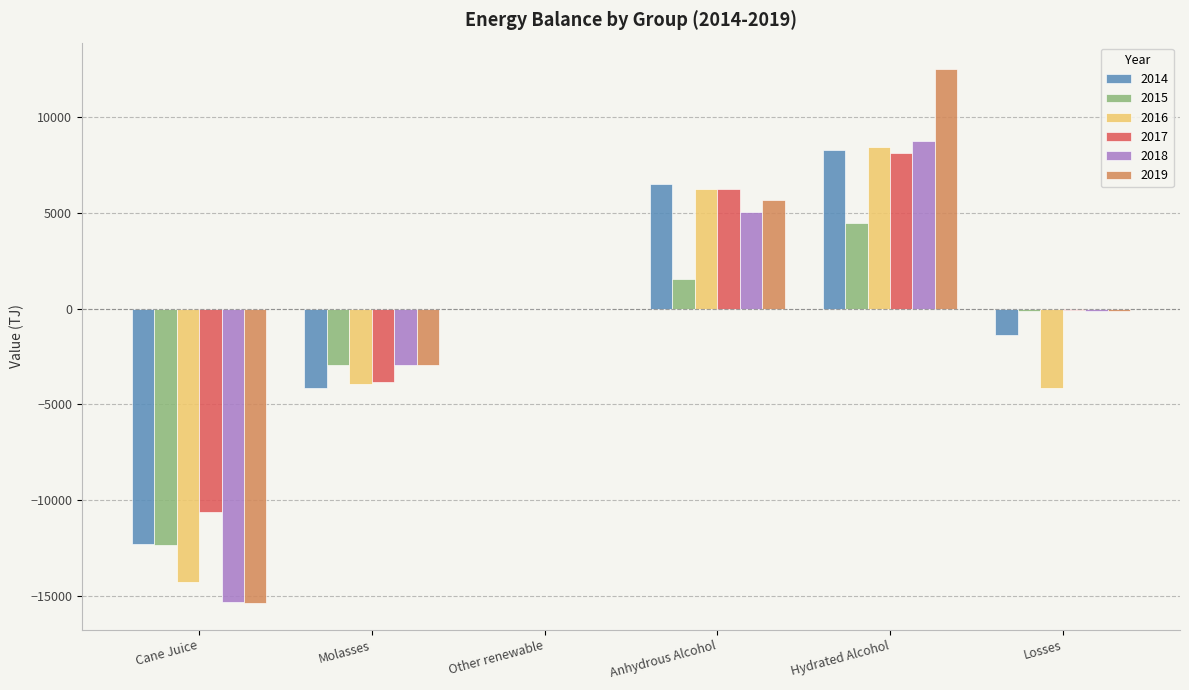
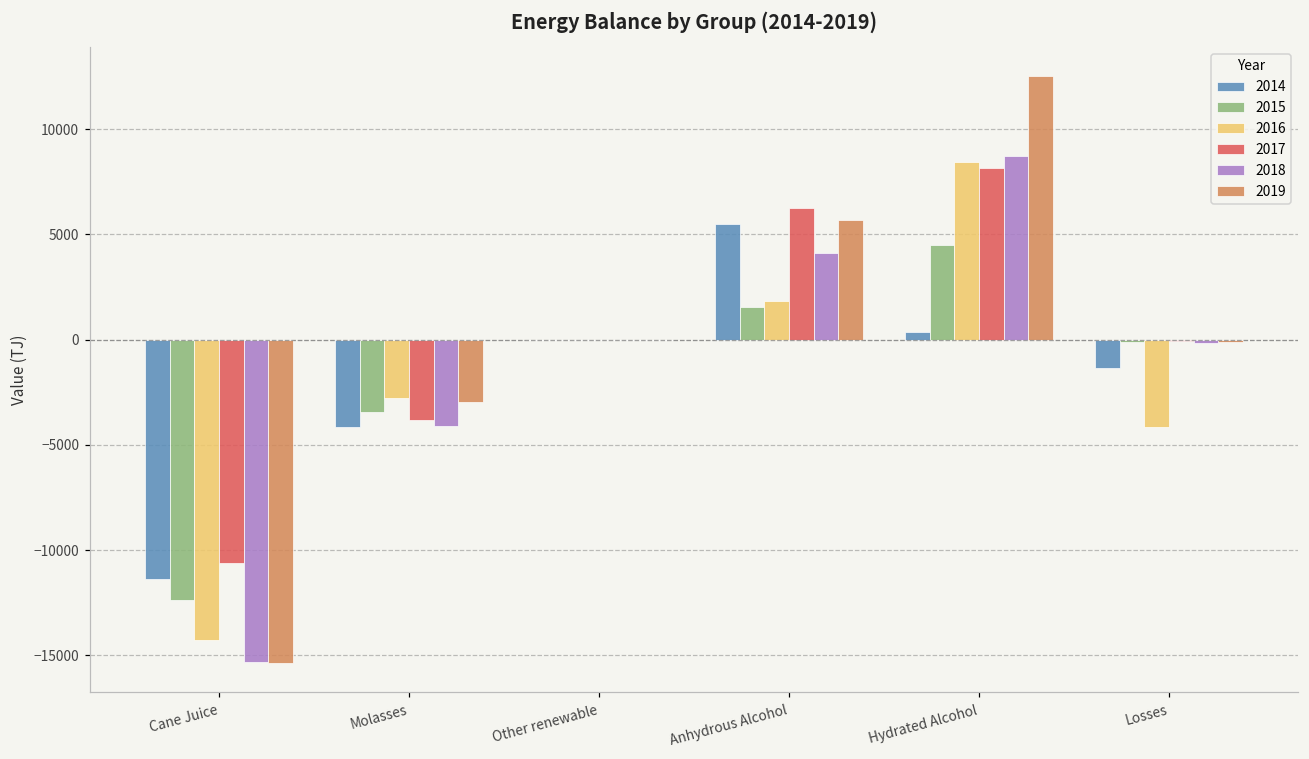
2014, Cane Juice: -12300 -> -11400
2015, Molasses: -2900 -> -3400
2016, Molasses: -3900 -> -2800
2018, Molasses: -3000 -> -4100
2014, Anhydrous Alcohol: 6500 -> 5500
2016, Anhydrous Alcohol: 6300 -> 1900
2018, Anhydrous Alcohol: 5100 -> 4100
2014, Hydrated Alcohol: 8300 -> 400
